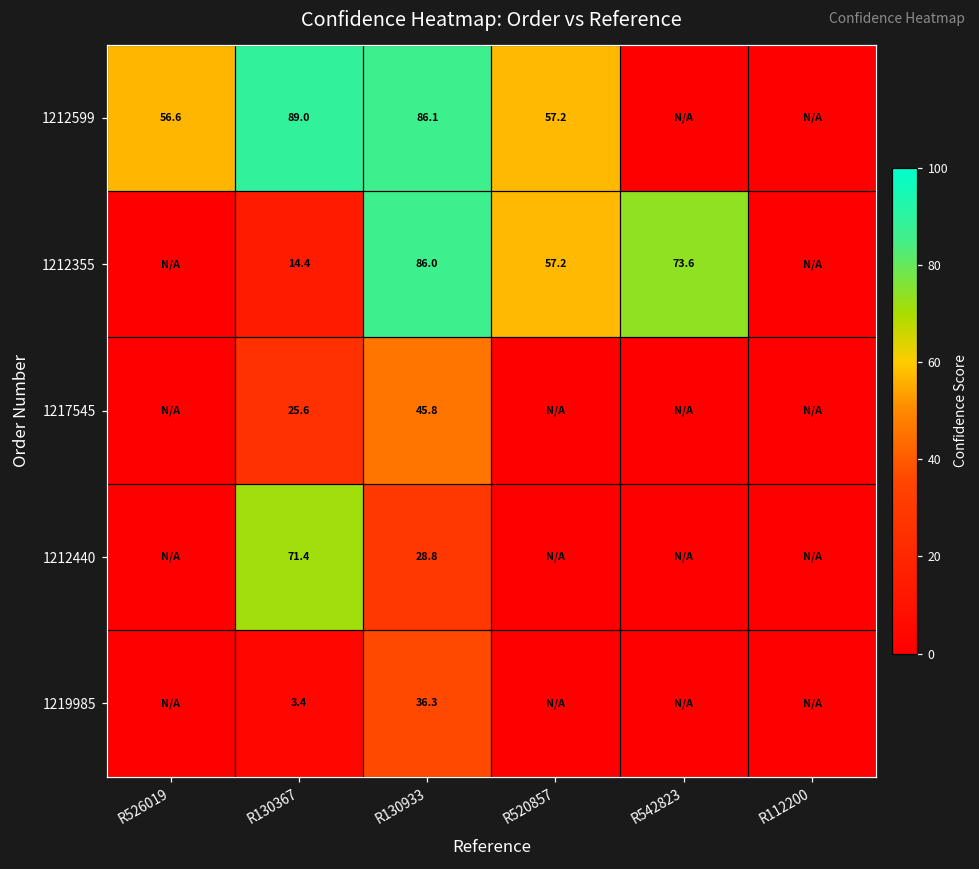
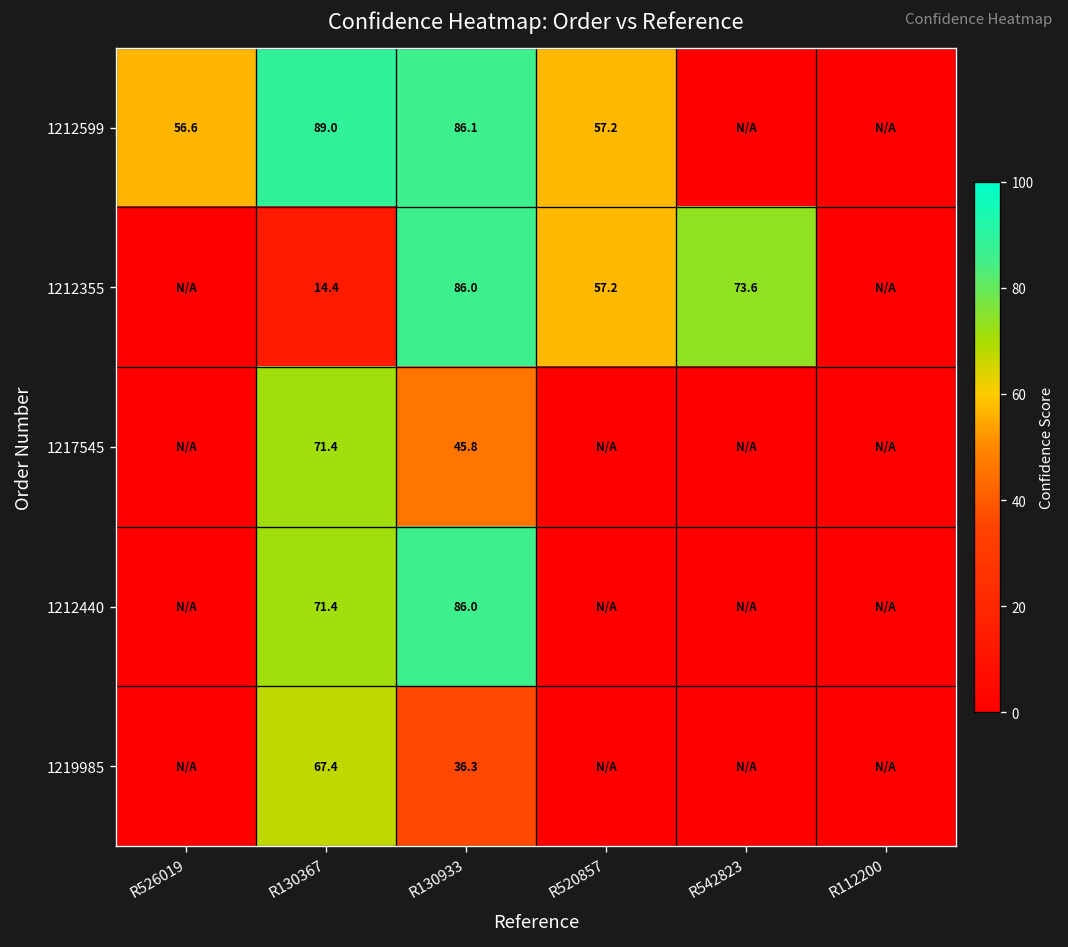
1217545, R130367: 25.6 -> 71.4
1212440, R130933: 28.8 -> 86.0
1219985, R130367: 3.4 -> 67.4
